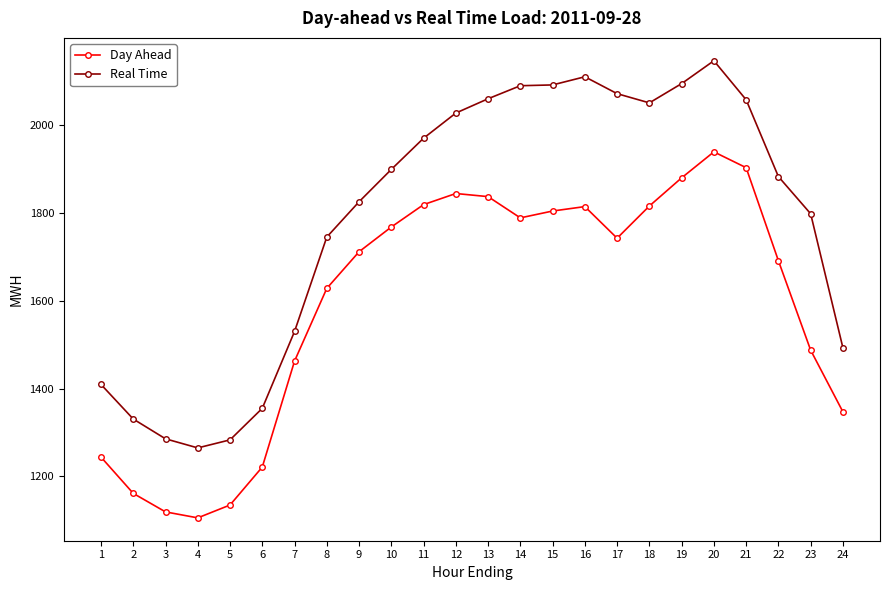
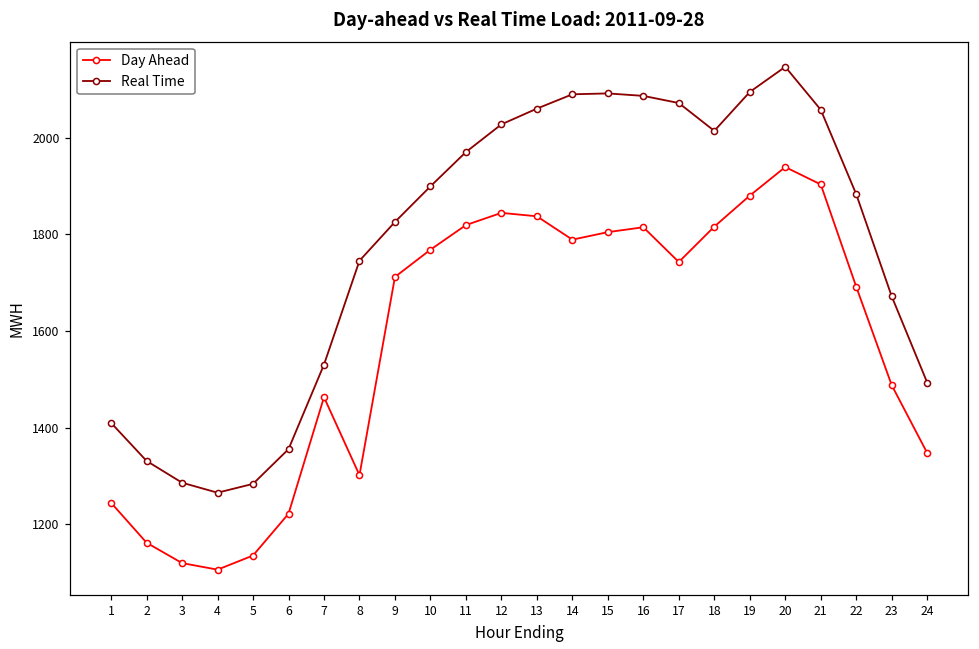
Day Ahead, 8: 1630 -> 1300
Real Time, 16: 2110 -> 2090
Real Time, 18: 2050 -> 2010
Real Time, 23: 1800 -> 1670
